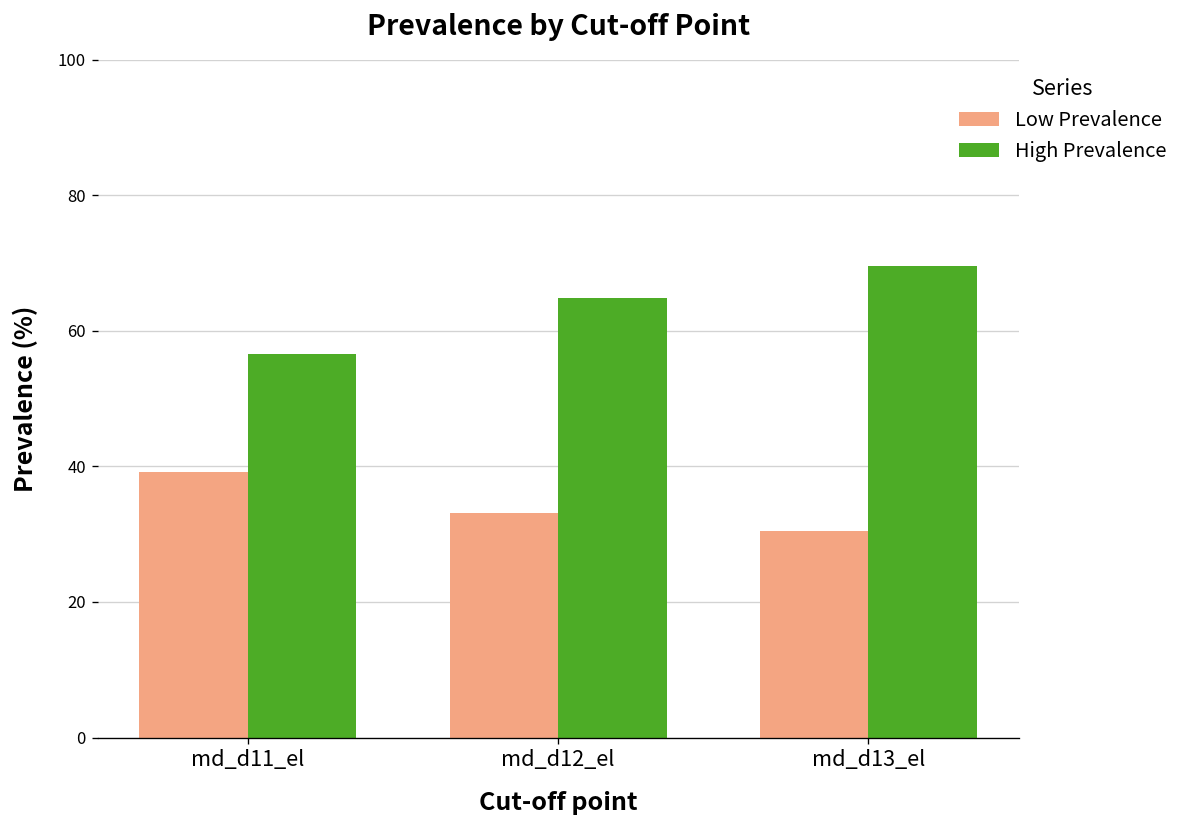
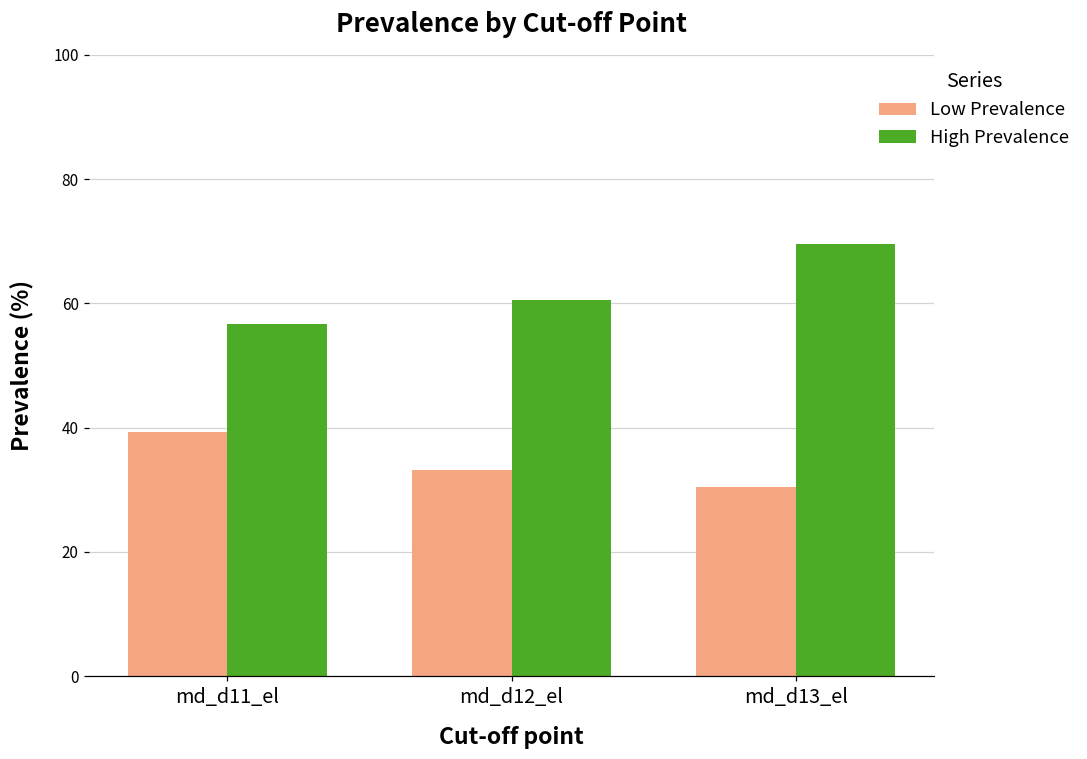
High Prevalence, md_d12_el: 65 -> 61
